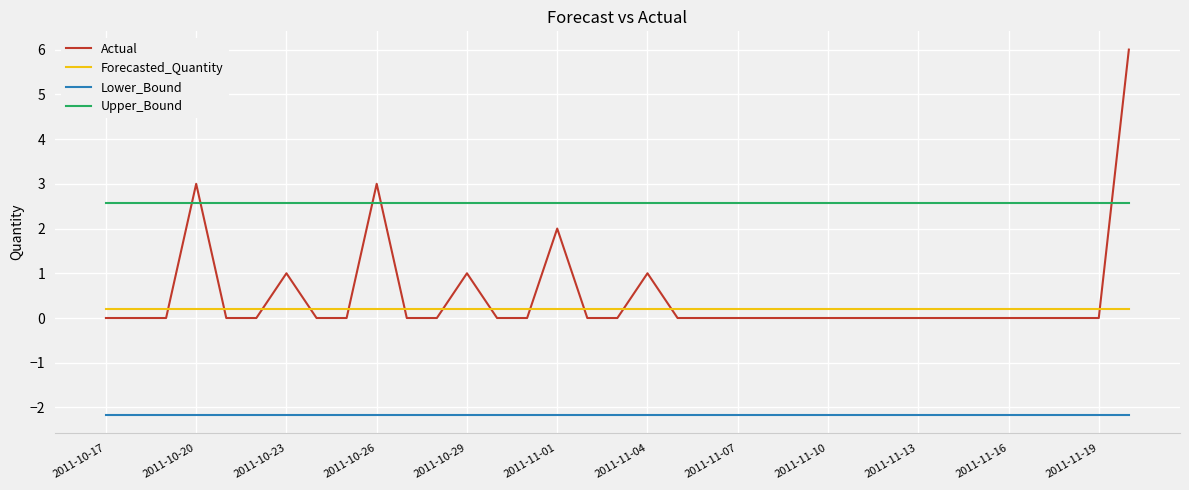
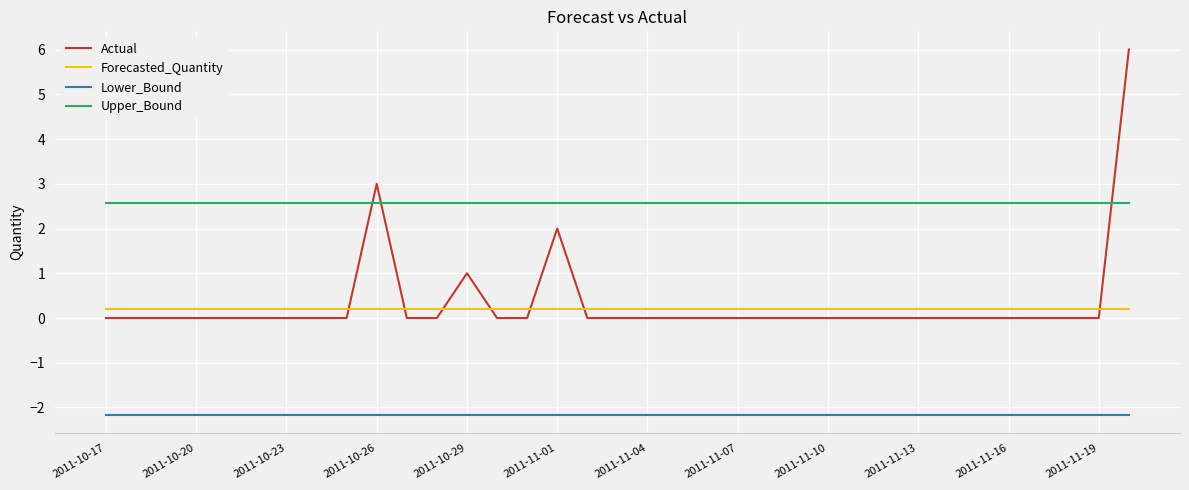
Actual, 2011-10-20: 3 -> 0
Actual, 2011-10-23: 1 -> 0
Actual, 2011-11-04: 1 -> 0
